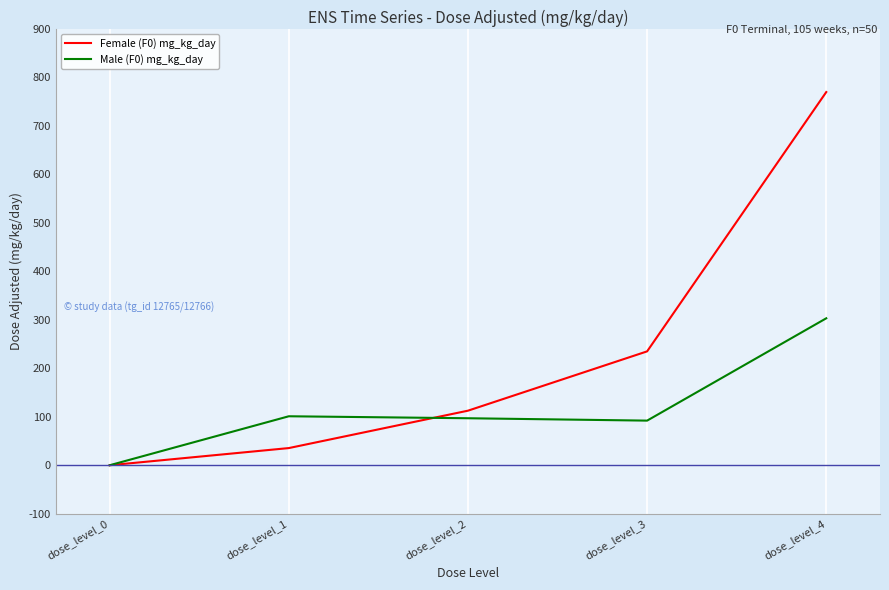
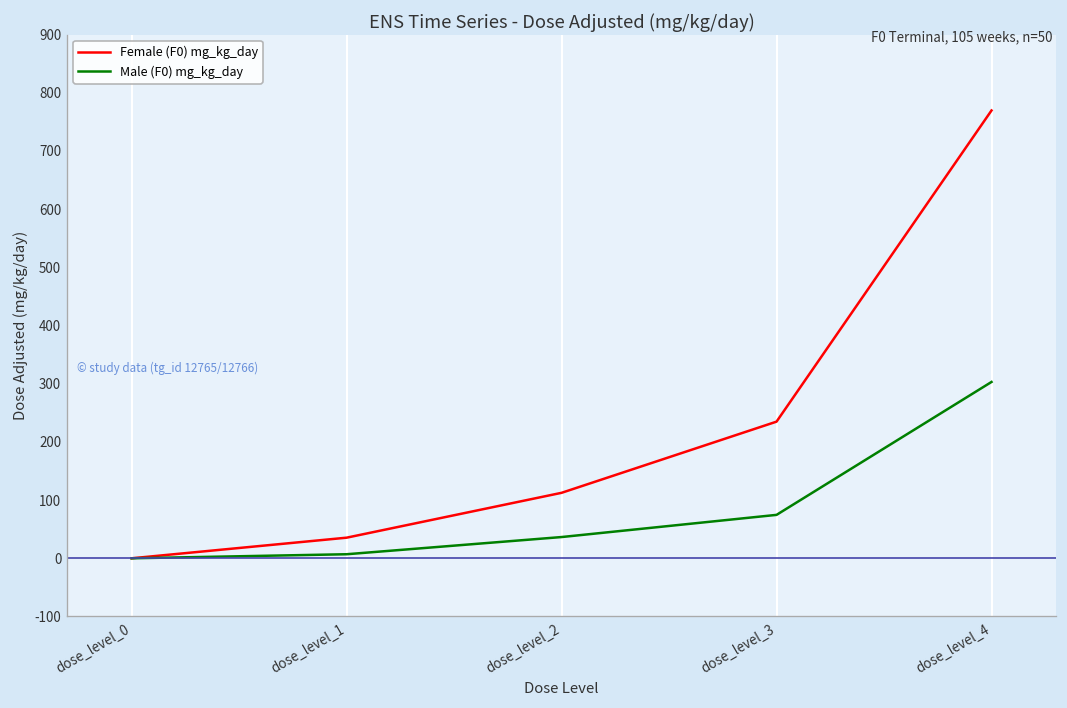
Male (F0) mg_kg_day, dose_level_1: 100 -> 10
Male (F0) mg_kg_day, dose_level_2: 100 -> 40
Male (F0) mg_kg_day, dose_level_3: 90 -> 70
